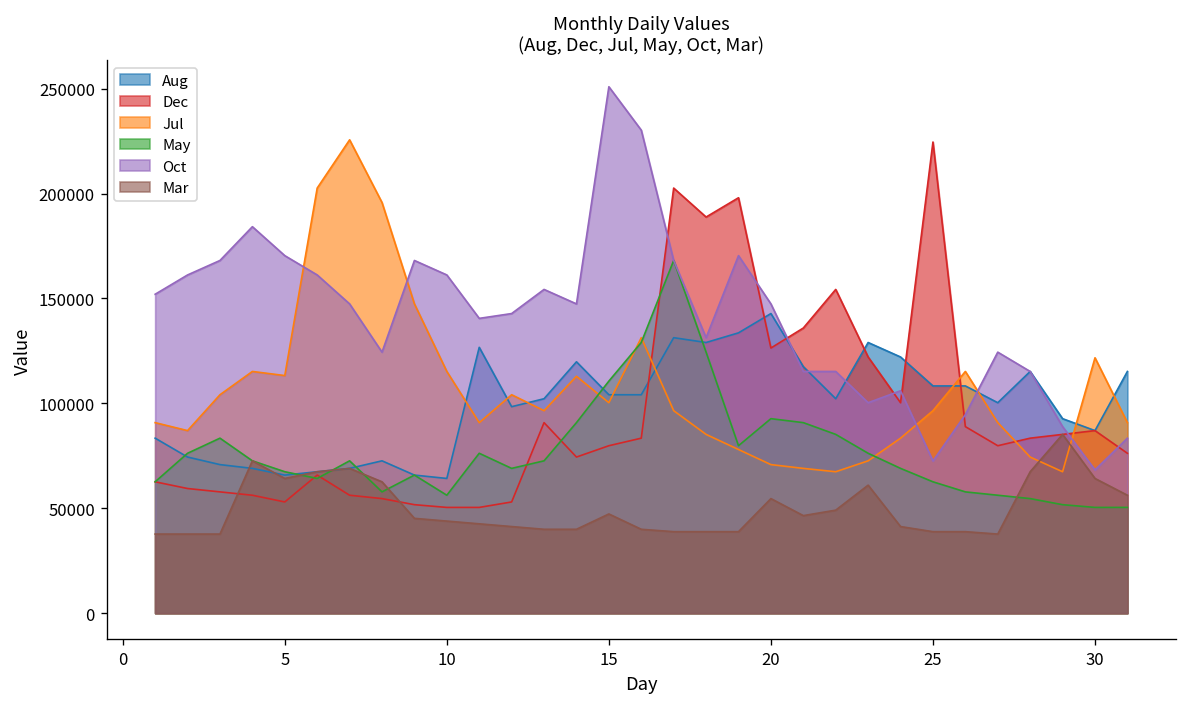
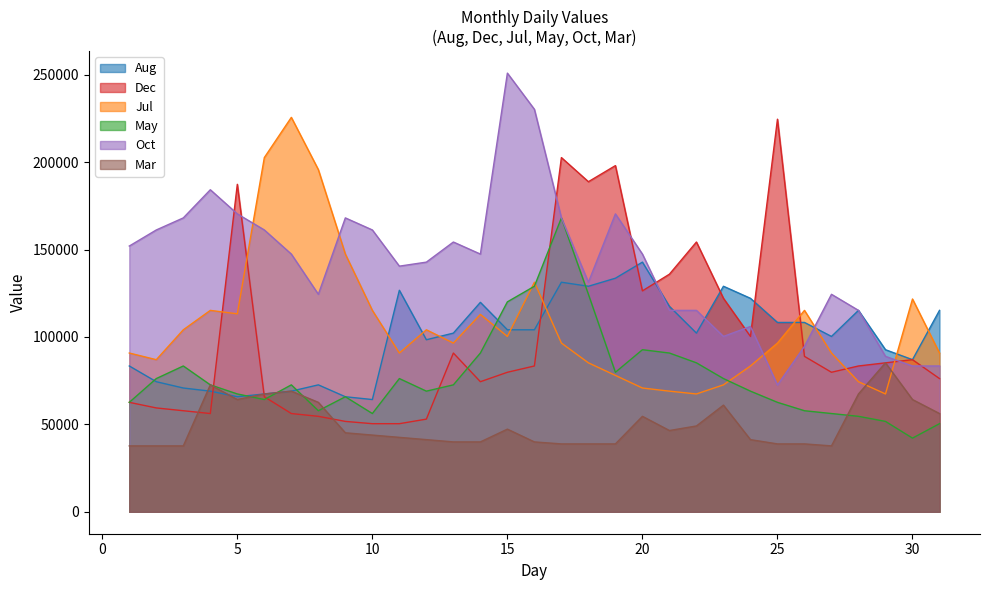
Dec, 5: 53000 -> 187000
May, 15: 111000 -> 120000
May, 30: 50000 -> 42000
Oct, 30: 68000 -> 83000
